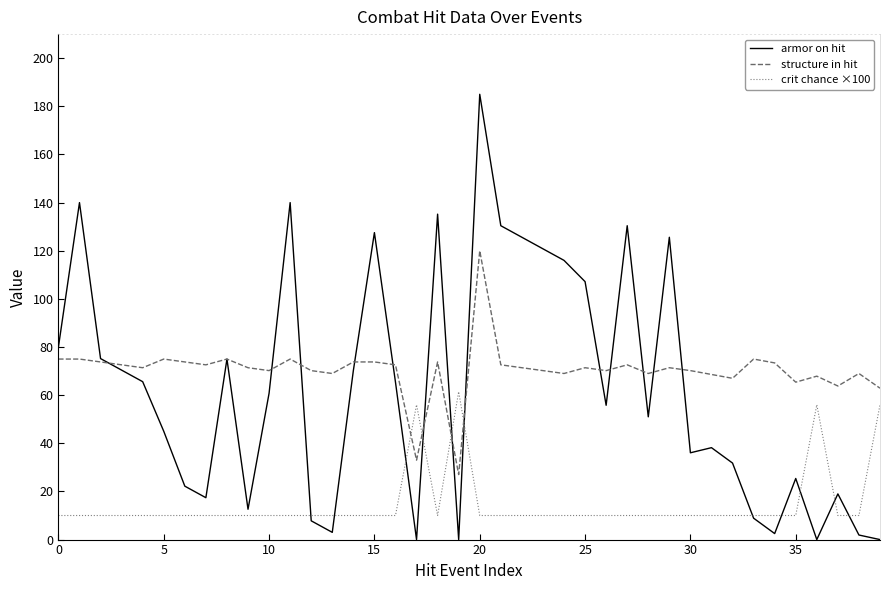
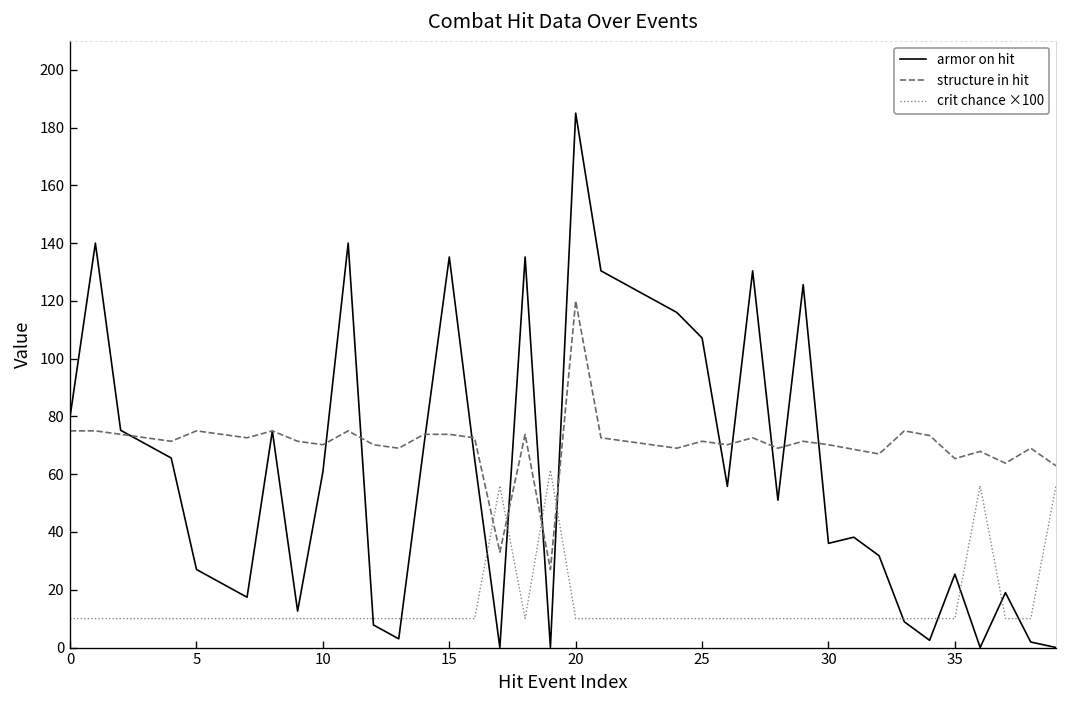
armor on hit, 5: 45 -> 27
armor on hit, 15: 128 -> 135
